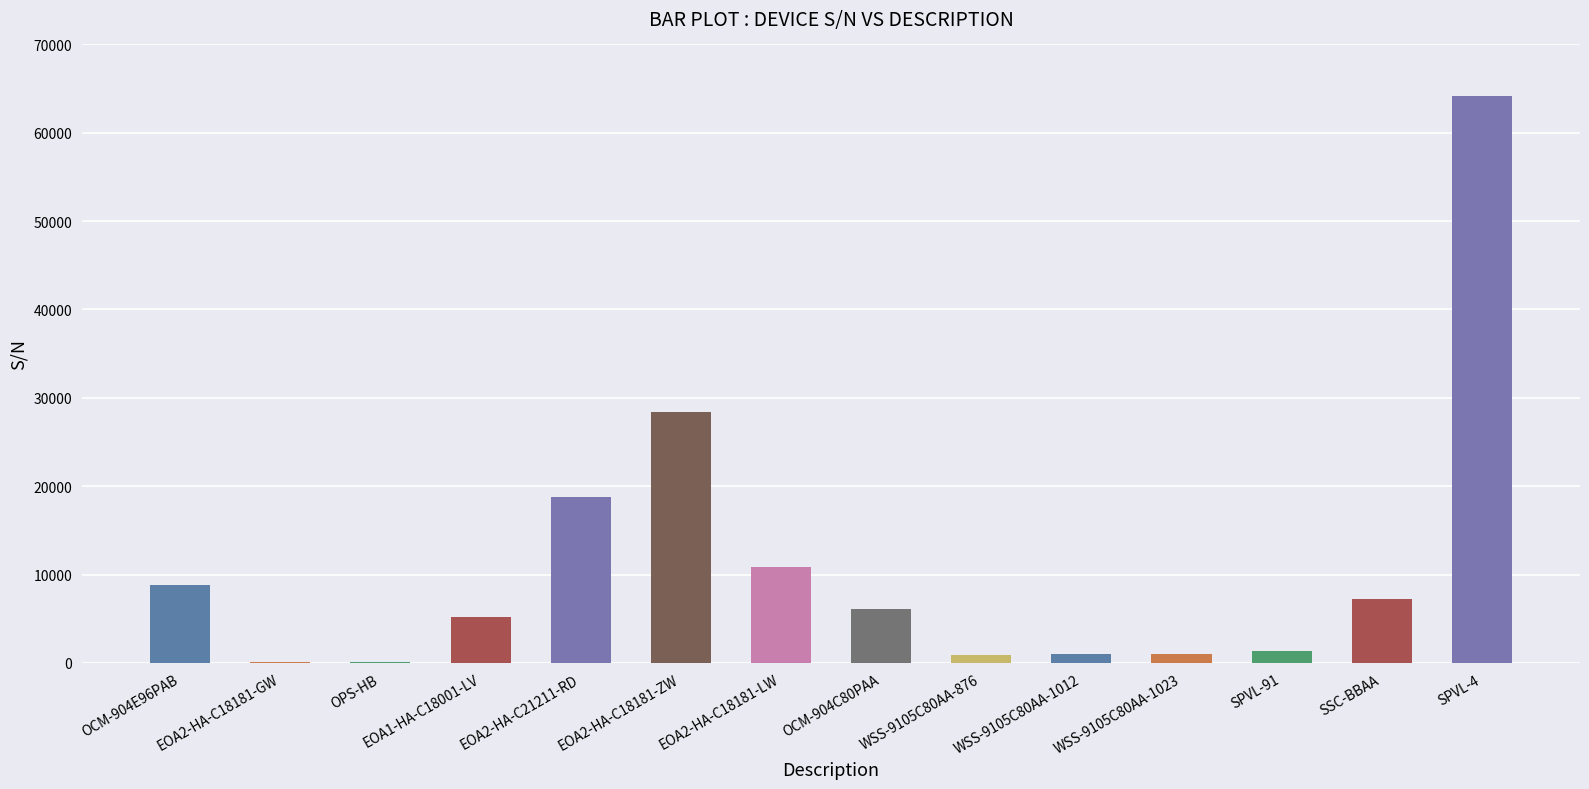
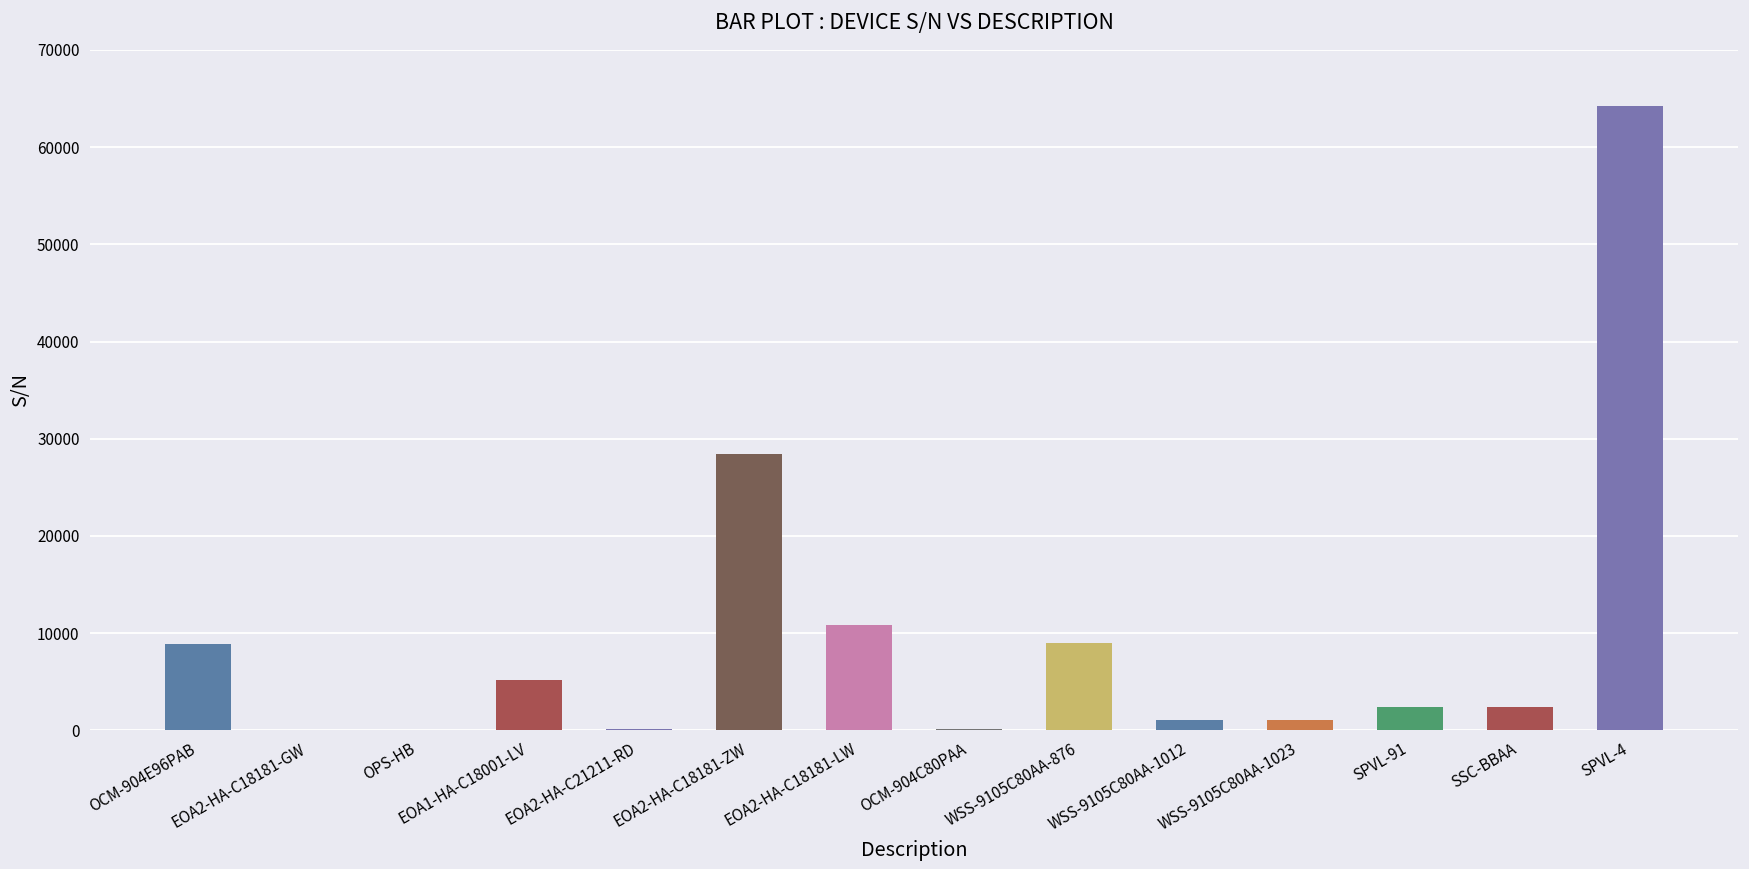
EOA2-HA-C21211-RD: 19000 -> 0
OCM-904C80PAA: 6000 -> 0
WSS-9105C80AA-876: 1000 -> 9000
SPVL-91: 1000 -> 2000
SSC-BBAA: 7000 -> 2000
